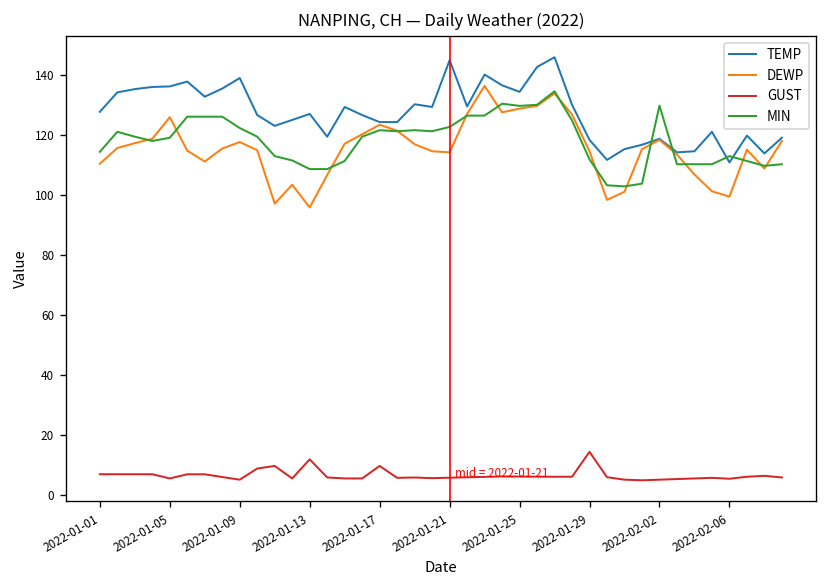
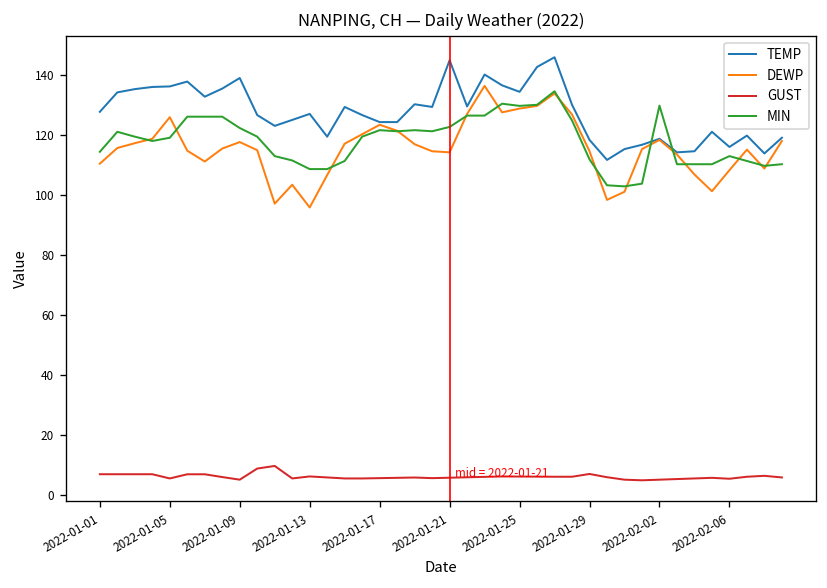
GUST, 2022-01-13: 12 -> 6
GUST, 2022-01-17: 10 -> 6
GUST, 2022-01-29: 14 -> 7
TEMP, 2022-02-06: 111 -> 116
DEWP, 2022-02-06: 100 -> 108
